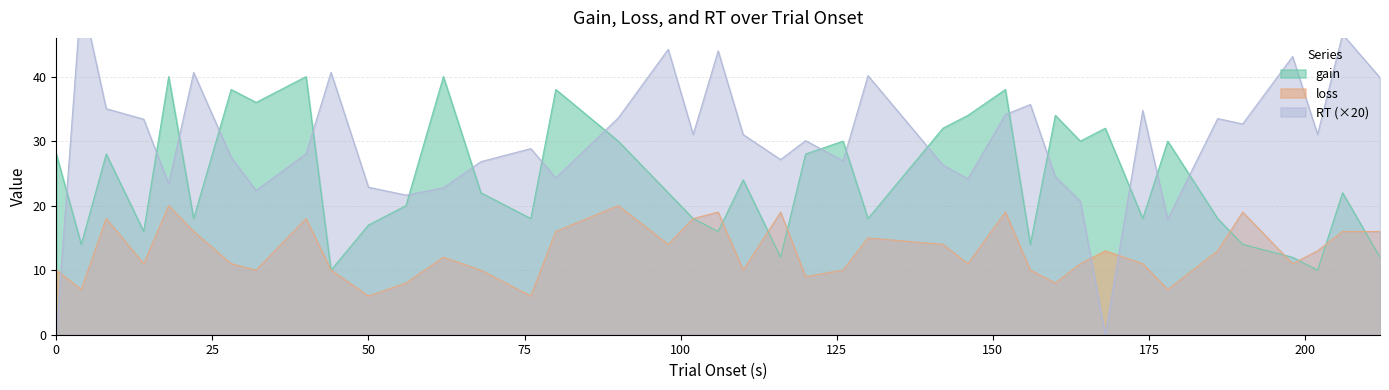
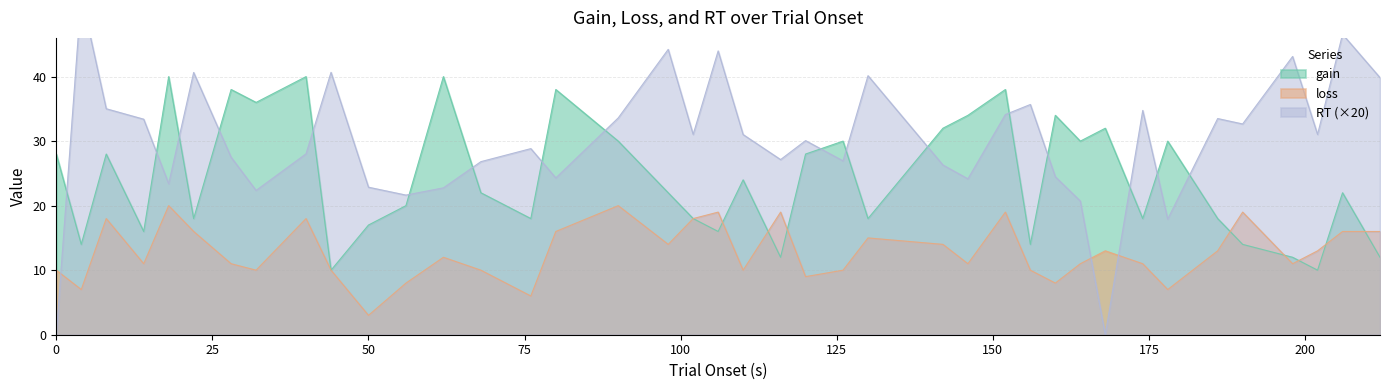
loss, 50: 6 -> 3
